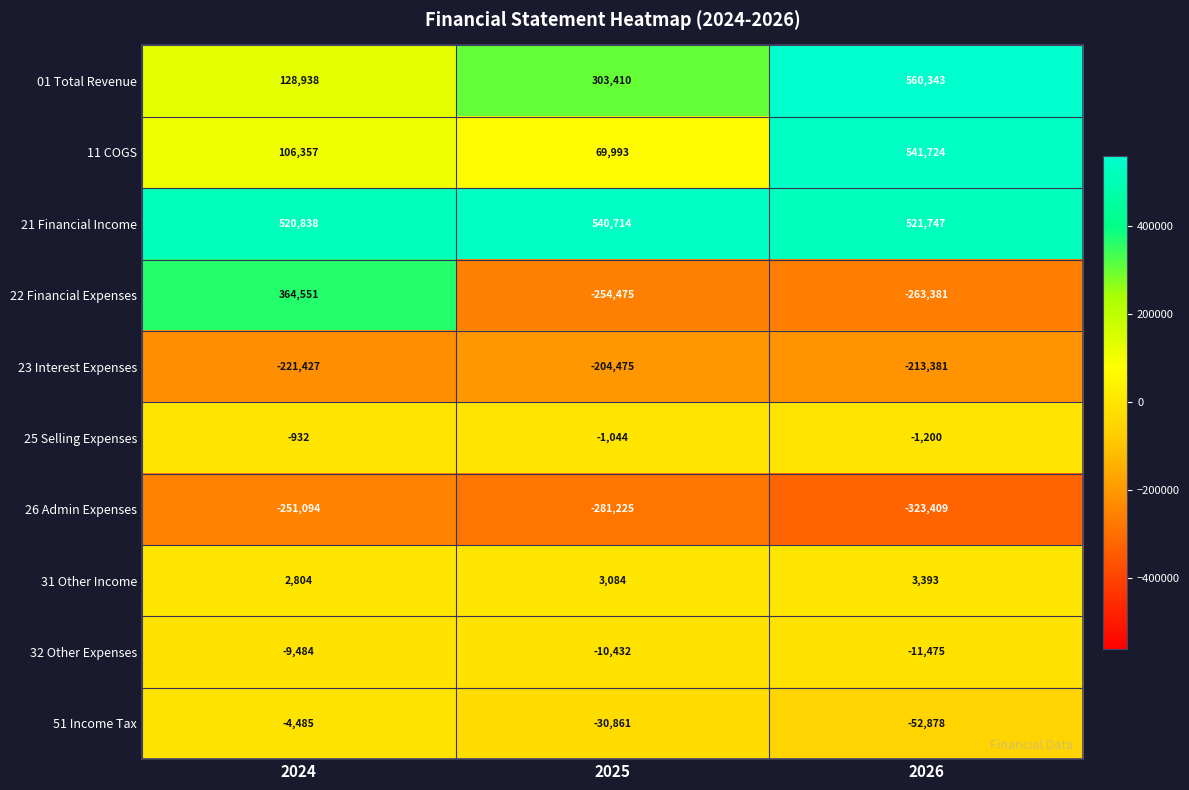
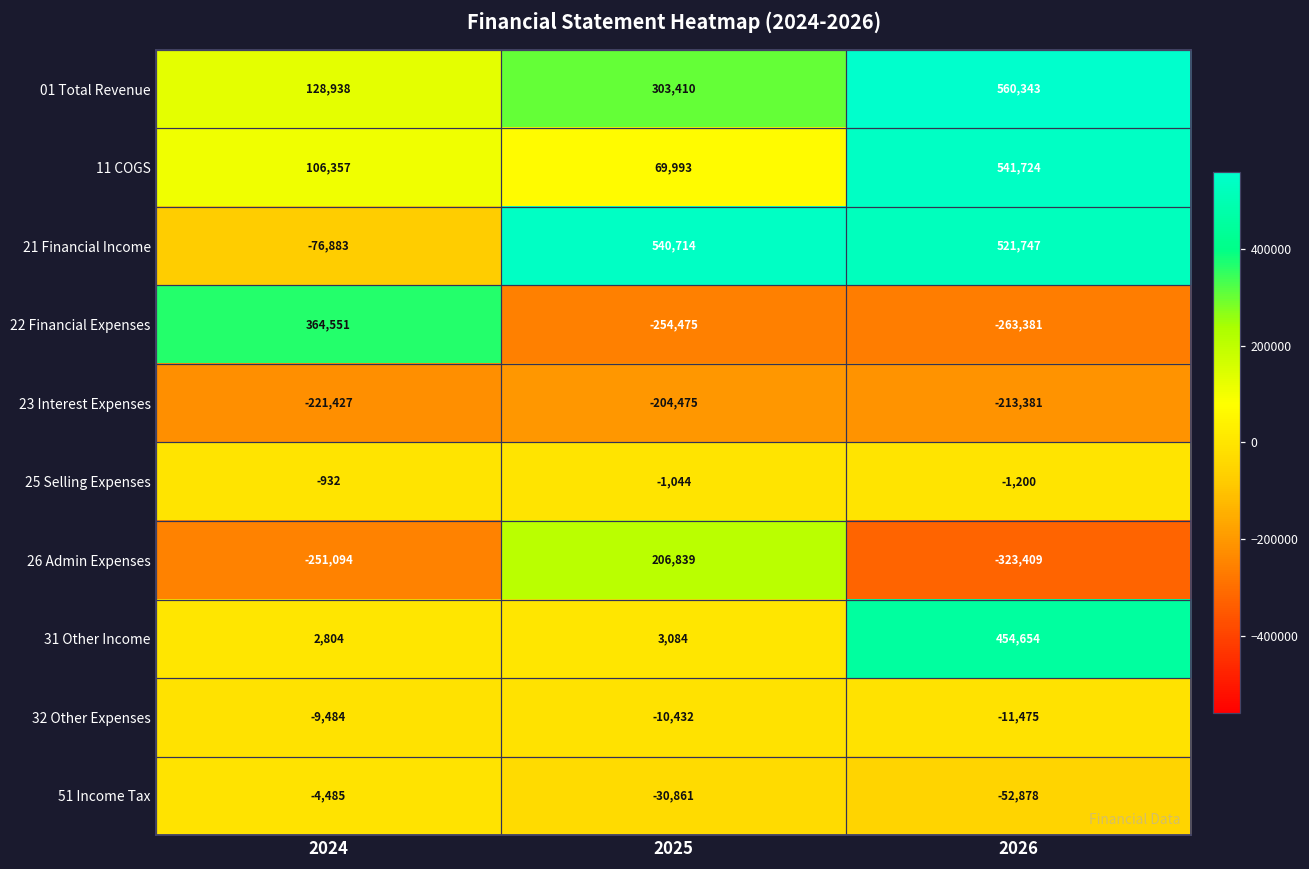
21 Financial Income, 2024: 520,838 -> -76,883
26 Admin Expenses, 2025: -281,225 -> 206,839
31 Other Income, 2026: 3,393 -> 454,654
